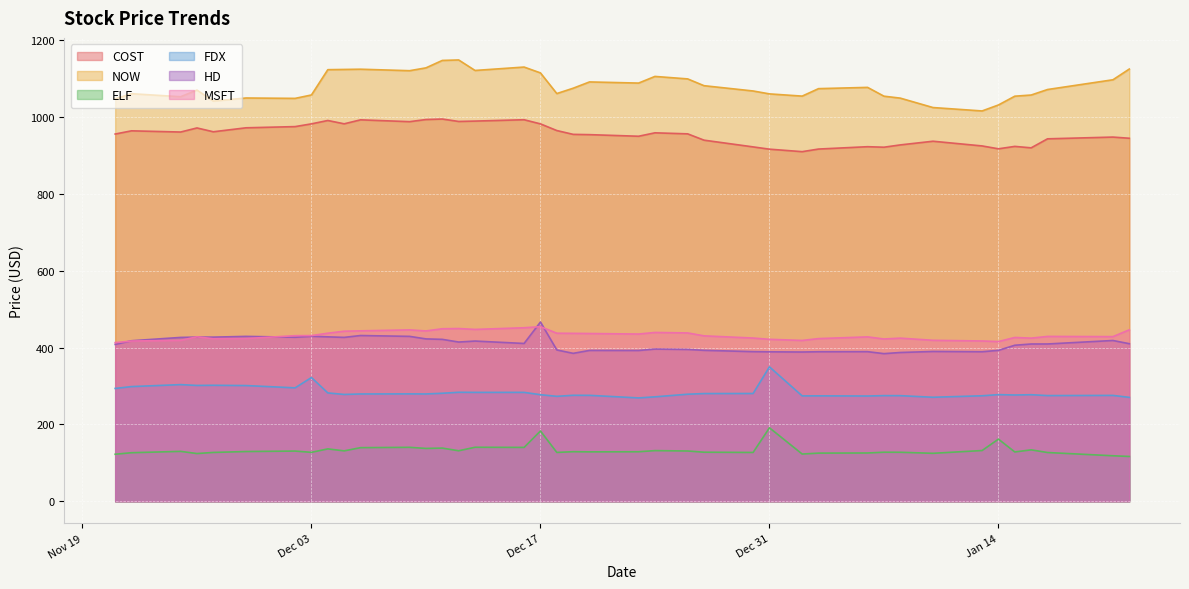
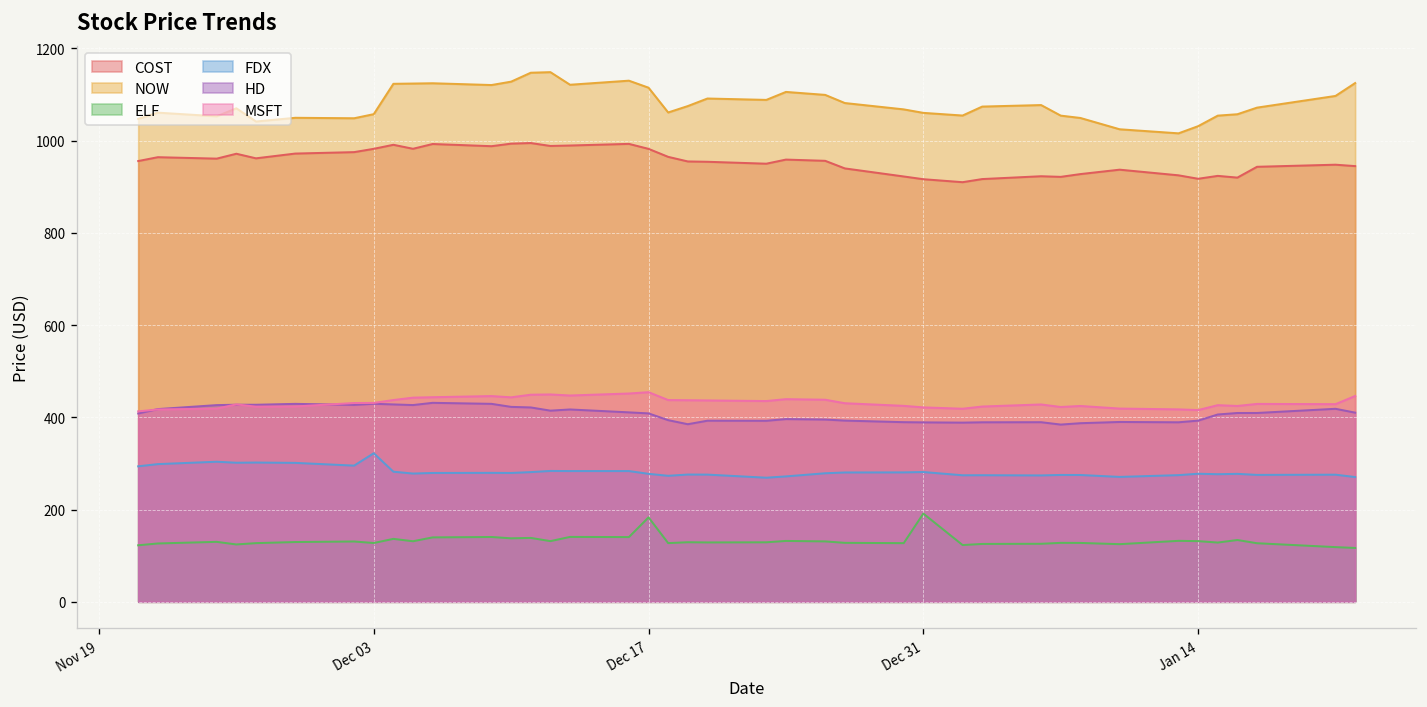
HD, Dec 17: 470 -> 410
FDX, Dec 31: 350 -> 280
ELF, Jan 14: 160 -> 130
